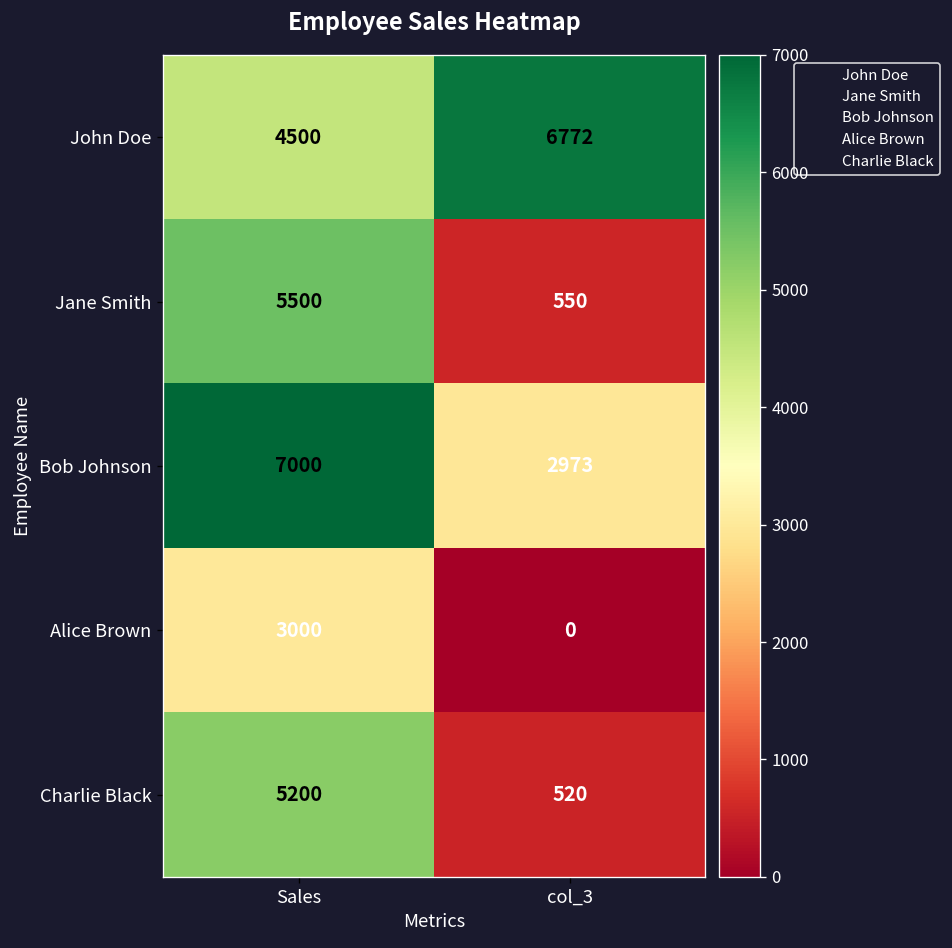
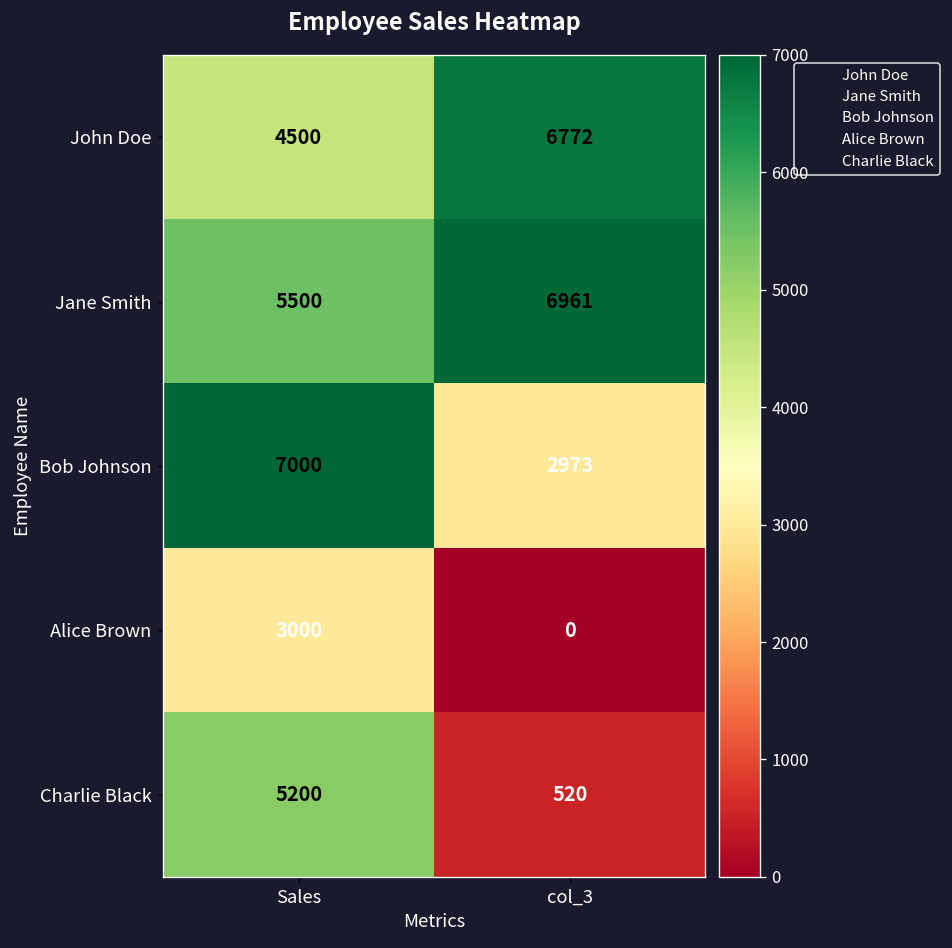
Jane Smith, col_3: 550 -> 6961
